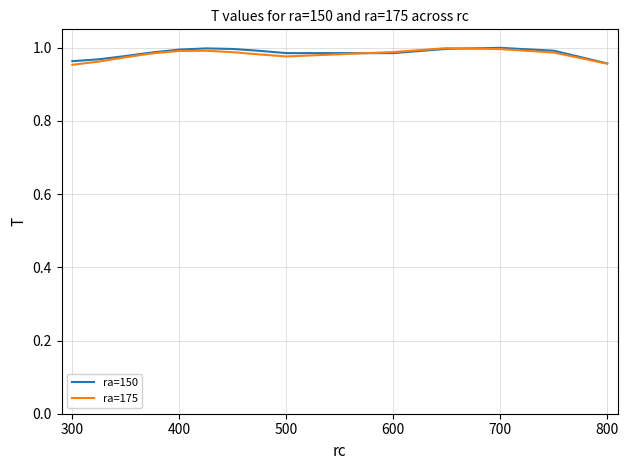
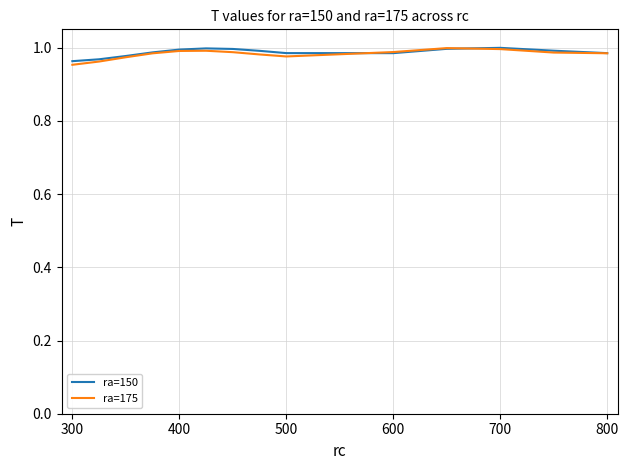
ra=150, 800: 0.96 -> 0.98
ra=175, 800: 0.96 -> 0.98
